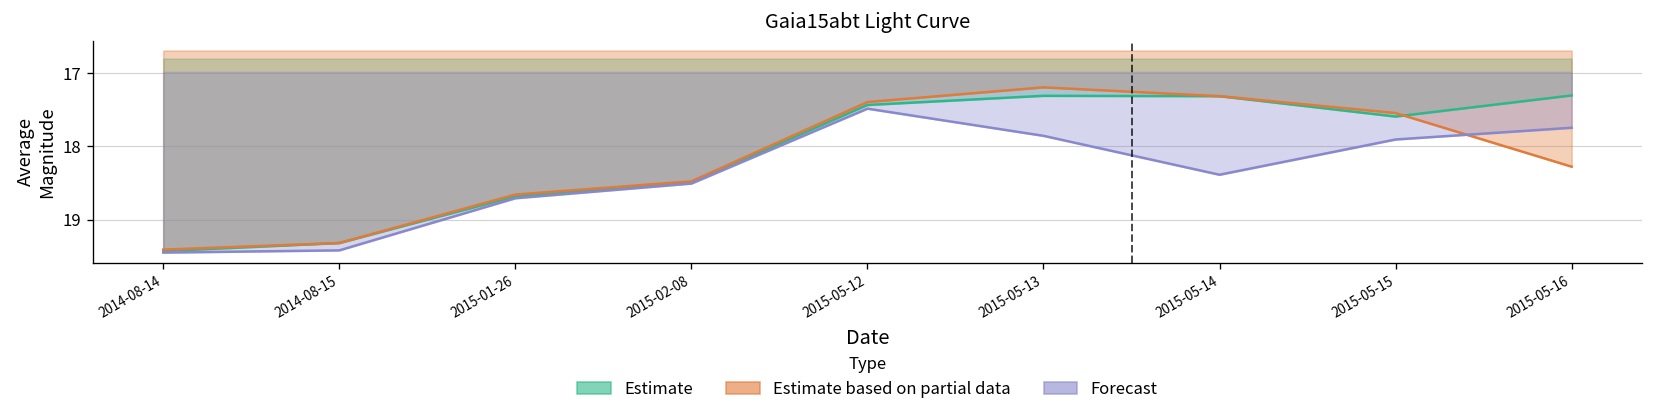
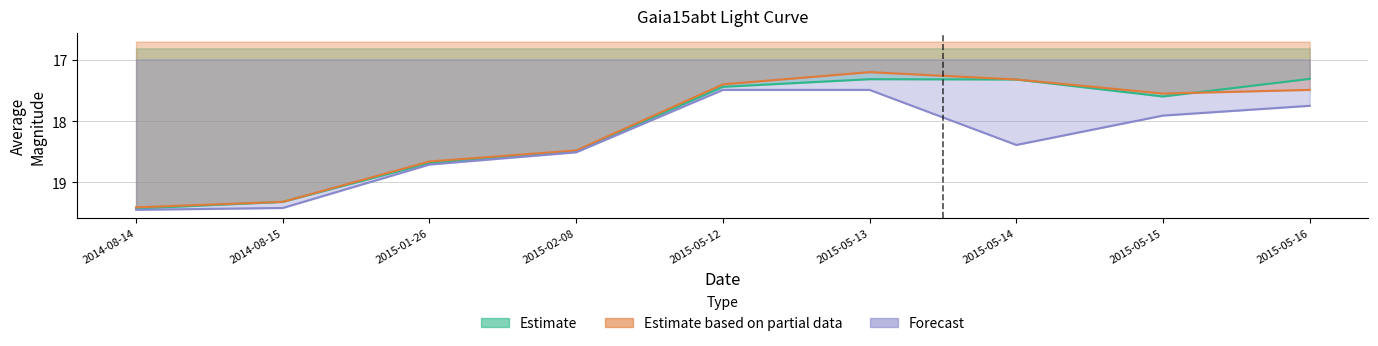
Forecast, 2015-05-13: 17.9 -> 17.5
Estimate based on partial data, 2015-05-16: 18.3 -> 17.5
